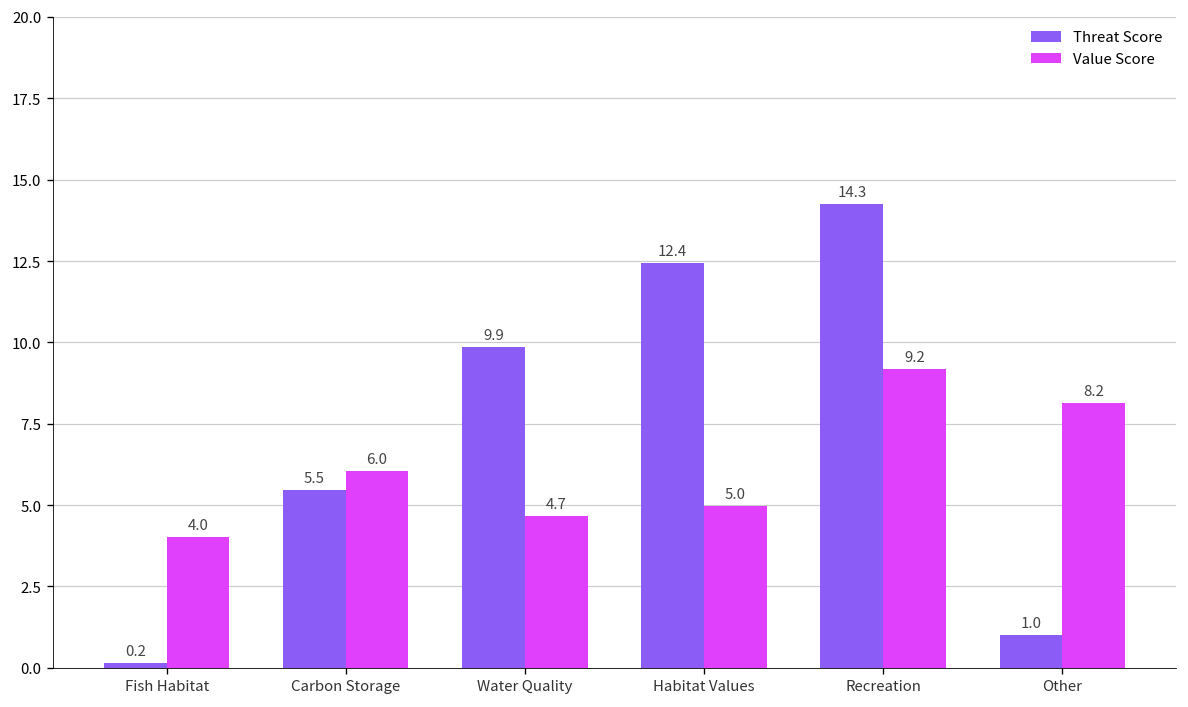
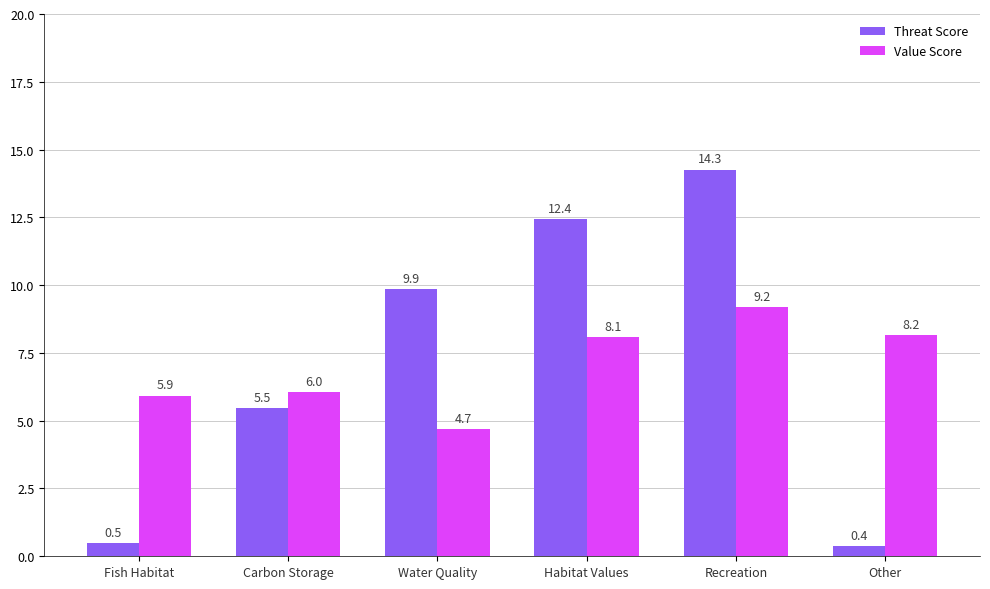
Threat Score, Fish Habitat: 0.2 -> 0.5
Value Score, Fish Habitat: 4.0 -> 5.9
Value Score, Habitat Values: 5.0 -> 8.1
Threat Score, Other: 1.0 -> 0.4
